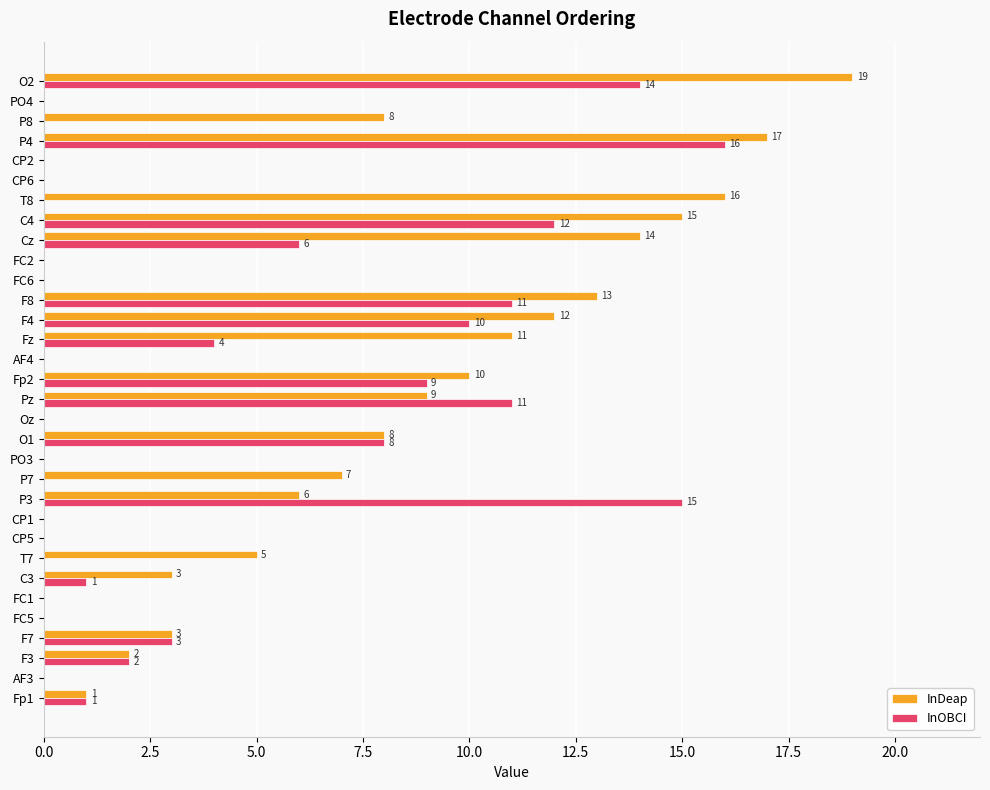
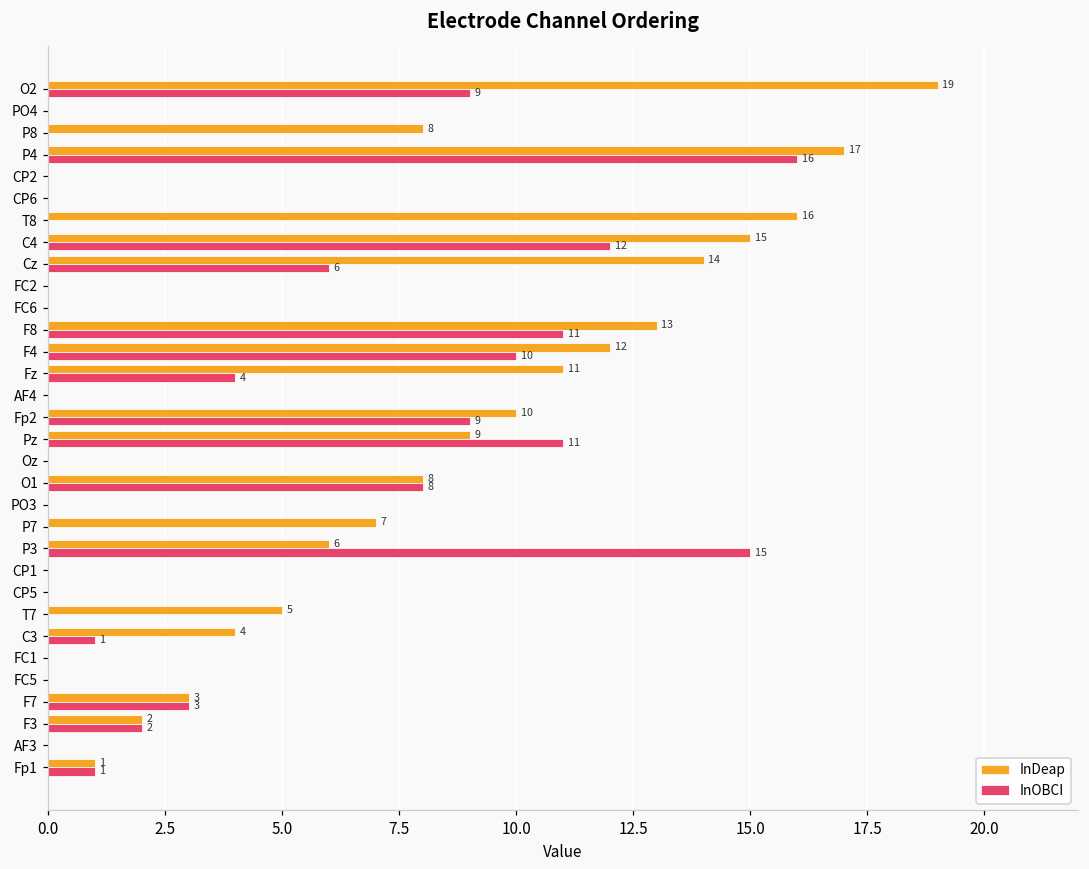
InOBCI, O2: 14 -> 9
InDeap, C3: 3 -> 4
